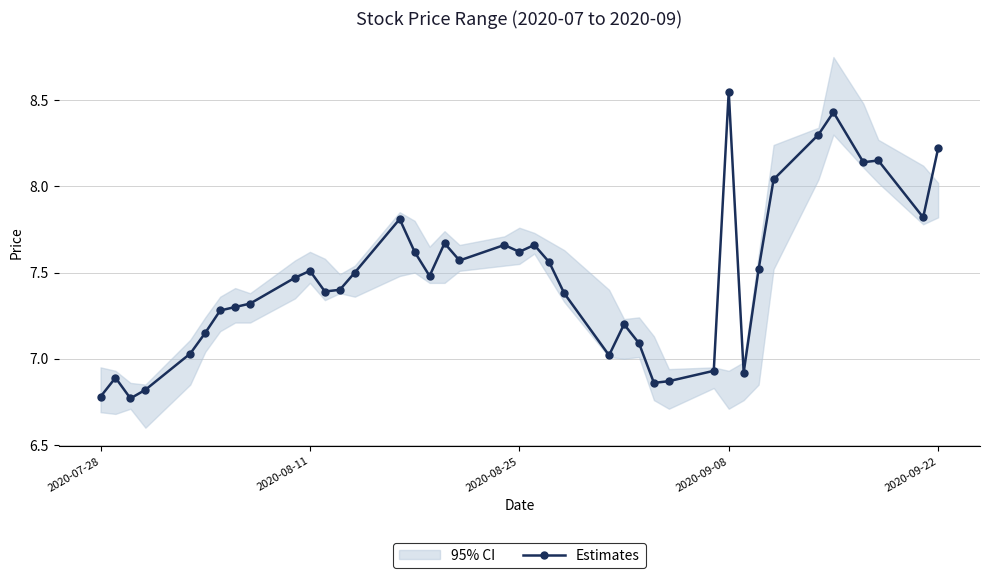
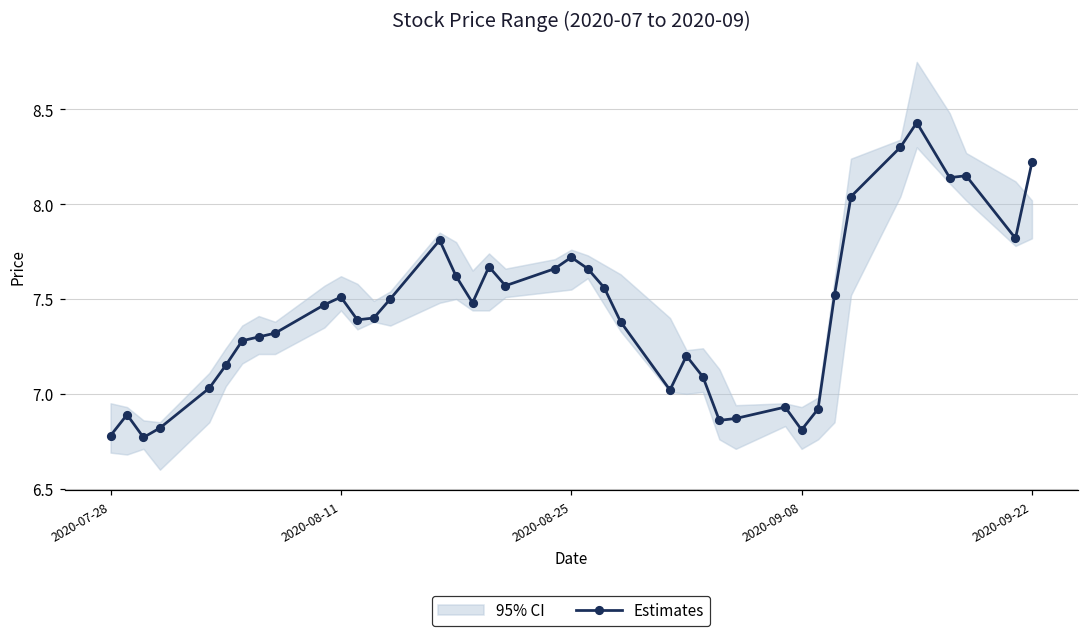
Estimates, 2020-08-25: 7.62 -> 7.72
Estimates, 2020-09-08: 8.55 -> 6.81
